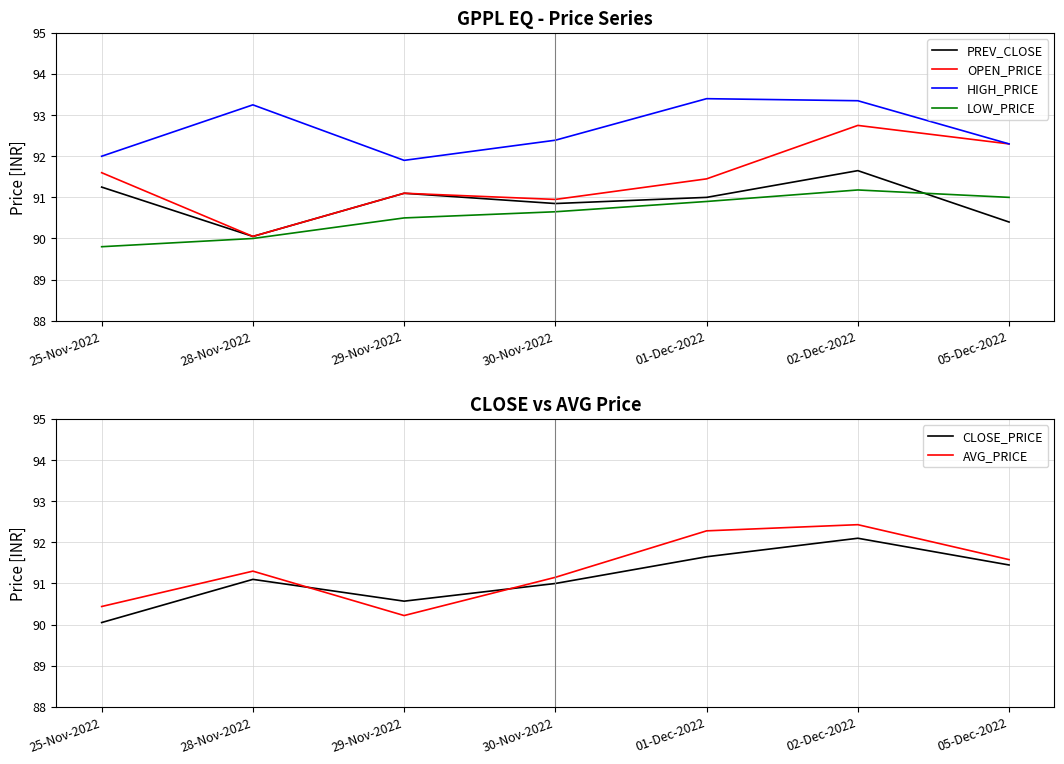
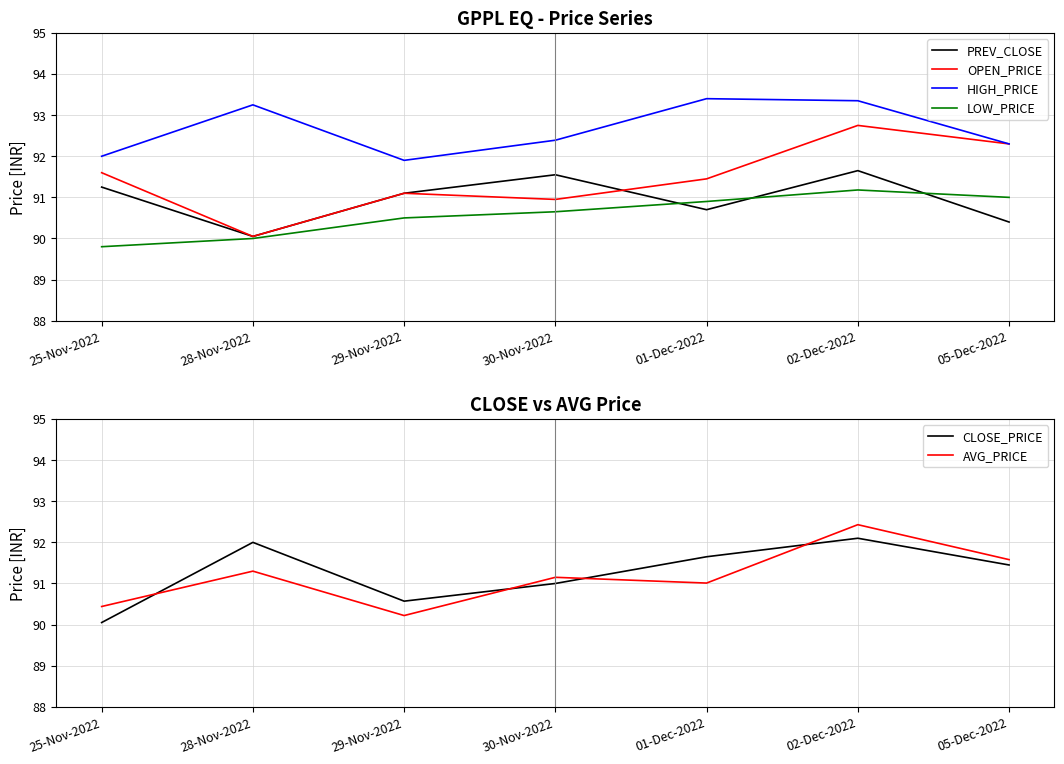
GPPL EQ - Price Series, PREV_CLOSE, 30-Nov-2022: 90.9 -> 91.6
GPPL EQ - Price Series, PREV_CLOSE, 01-Dec-2022: 91.0 -> 90.7
CLOSE vs AVG Price, CLOSE_PRICE, 28-Nov-2022: 91.1 -> 92.0
CLOSE vs AVG Price, AVG_PRICE, 01-Dec-2022: 92.3 -> 91.0
